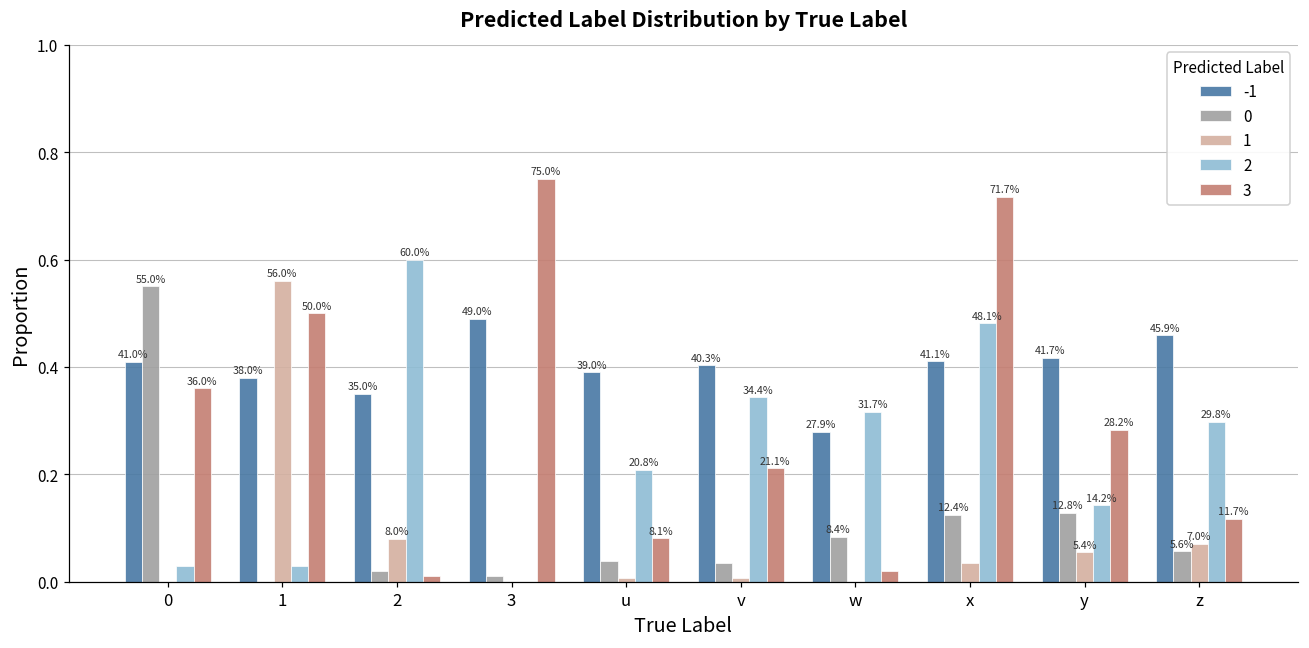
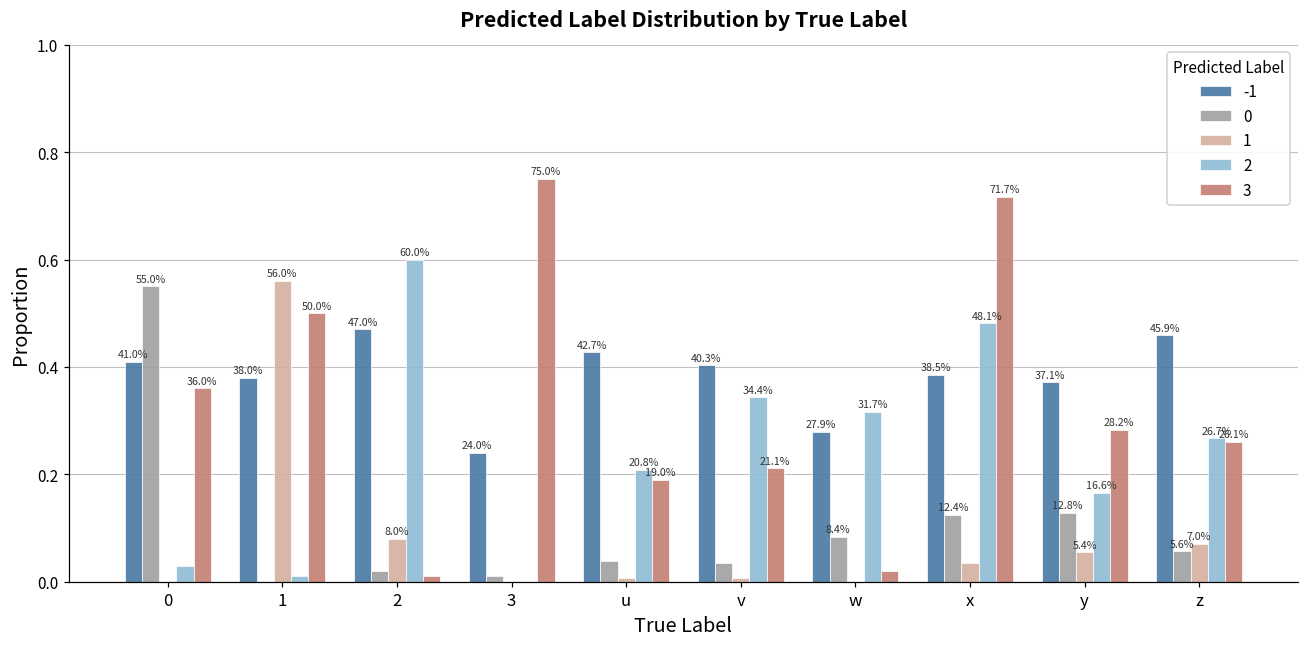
2, 1: 0.03 -> 0.01
-1, 2: 35.0% -> 47.0%
-1, 3: 49.0% -> 24.0%
-1, u: 39.0% -> 42.7%
3, u: 8.1% -> 19.0%
-1, x: 41.1% -> 38.5%
-1, y: 41.7% -> 37.1%
2, y: 14.2% -> 16.6%
2, z: 29.8% -> 26.7%
3, z: 11.7% -> 26.1%
